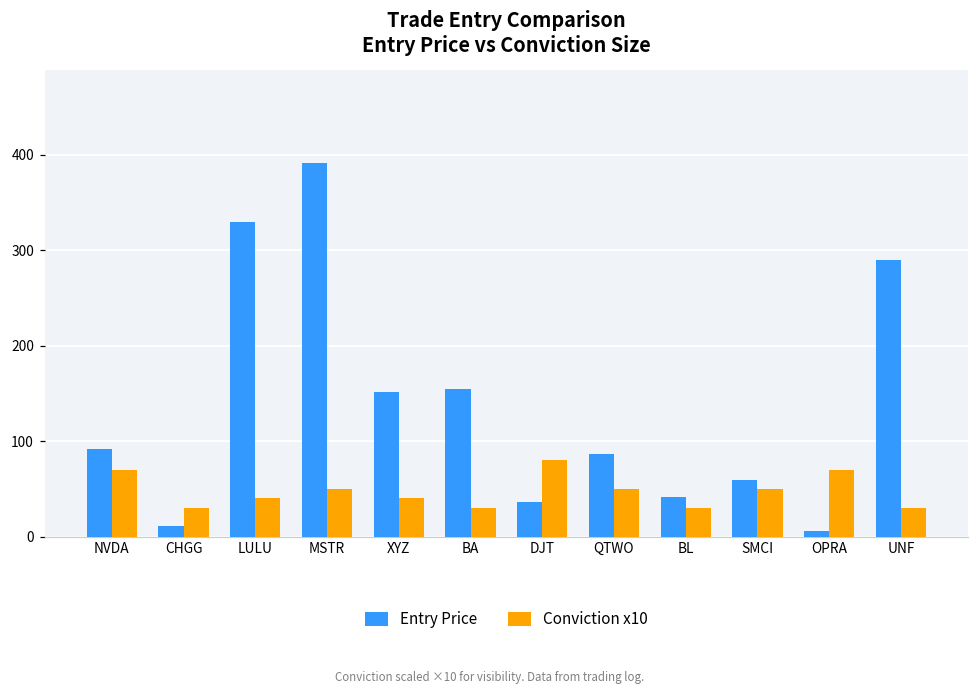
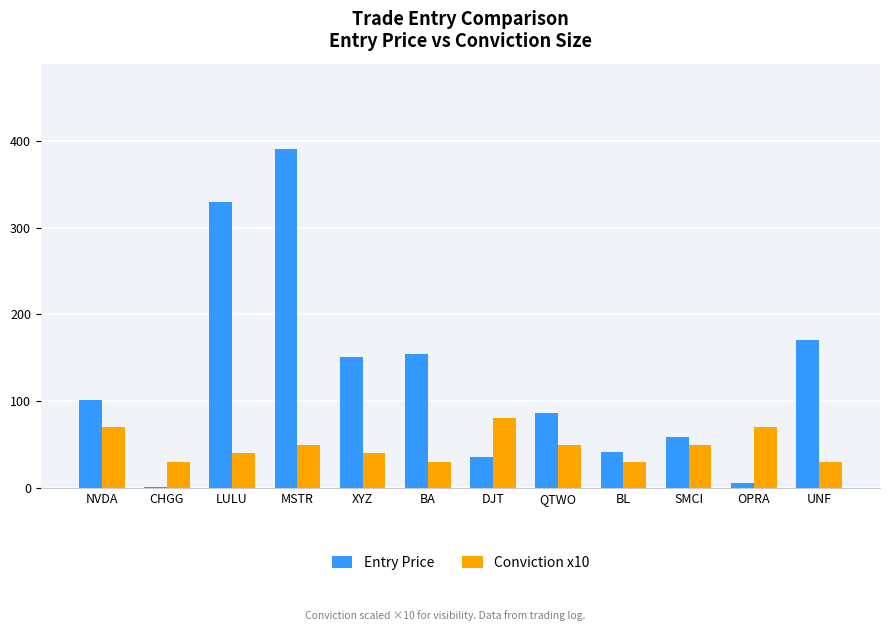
Entry Price, NVDA: 90 -> 100
Entry Price, CHGG: 10 -> 0
Entry Price, UNF: 290 -> 170
